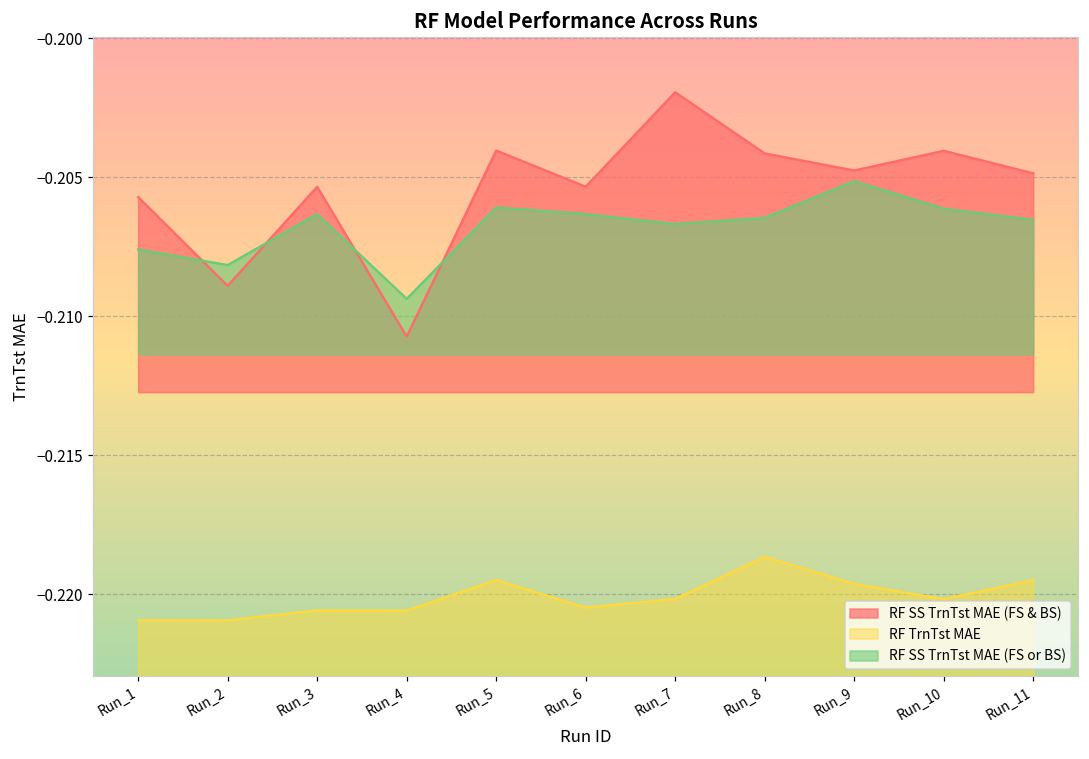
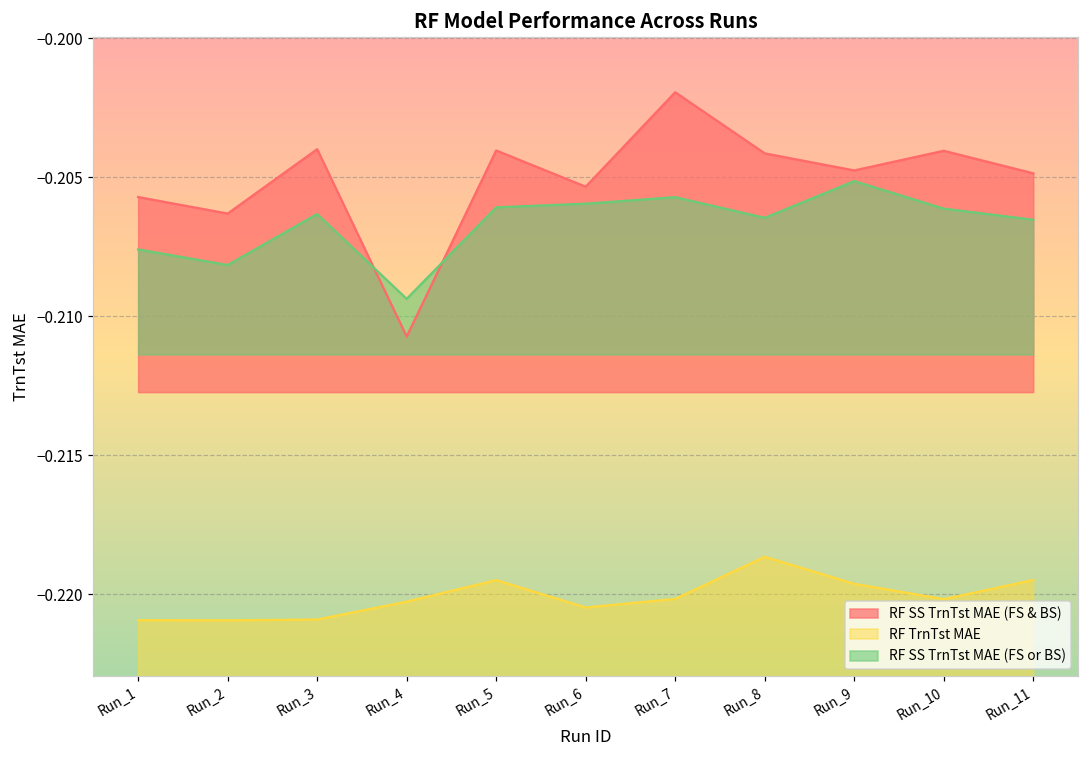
RF SS TrnTst MAE (FS & BS), Run_2: -0.2089 -> -0.2063
RF SS TrnTst MAE (FS & BS), Run_3: -0.2053 -> -0.2040
RF TrnTst MAE, Run_3: -0.2206 -> -0.2209
RF TrnTst MAE, Run_4: -0.2206 -> -0.2203
RF SS TrnTst MAE (FS or BS), Run_6: -0.2063 -> -0.2060
RF SS TrnTst MAE (FS or BS), Run_7: -0.2067 -> -0.2057
